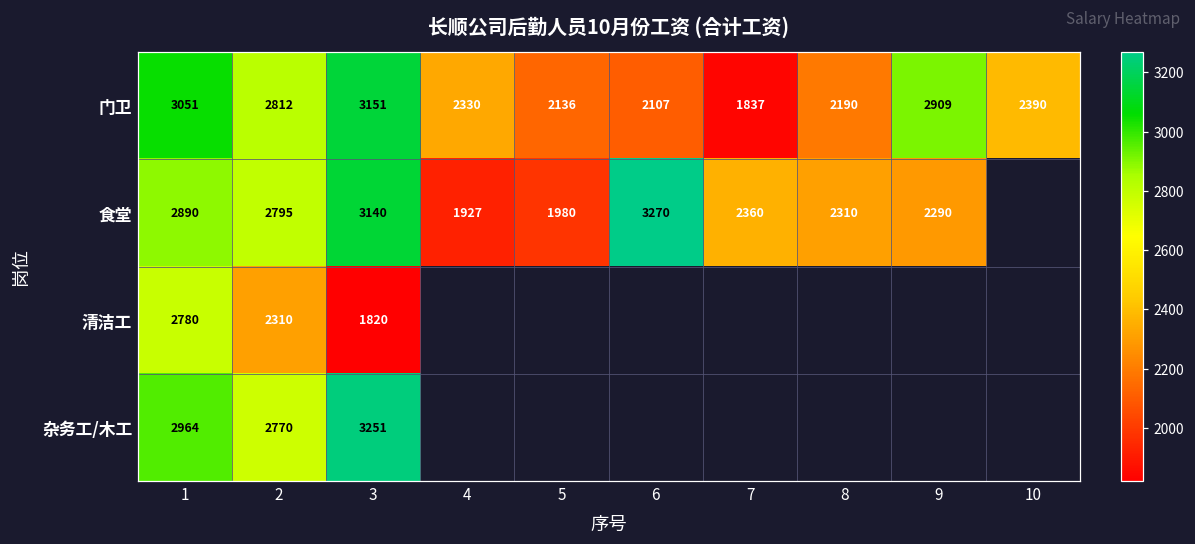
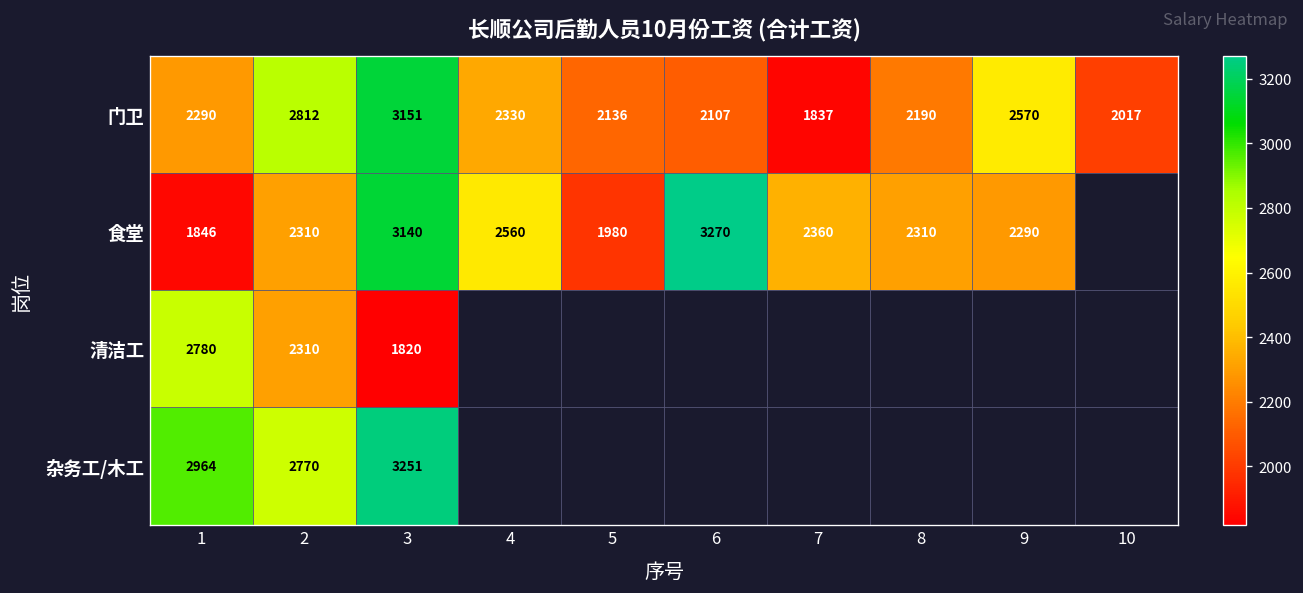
门卫, 1: 3051 -> 2290
门卫, 9: 2909 -> 2570
门卫, 10: 2390 -> 2017
食堂, 1: 2890 -> 1846
食堂, 2: 2795 -> 2310
食堂, 4: 1927 -> 2560
